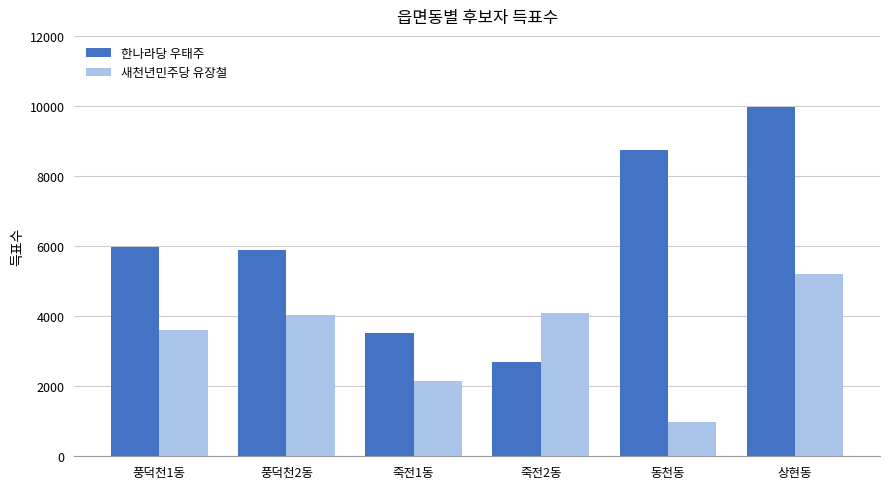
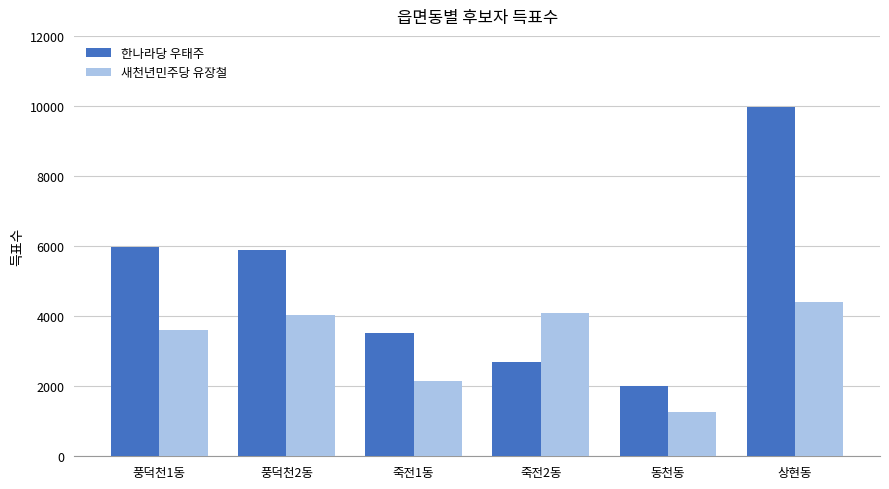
한나라당 우태주, 동천동: 8700 -> 2000
새천년민주당 유장철, 동천동: 1000 -> 1300
새천년민주당 유장철, 상현동: 5200 -> 4400
